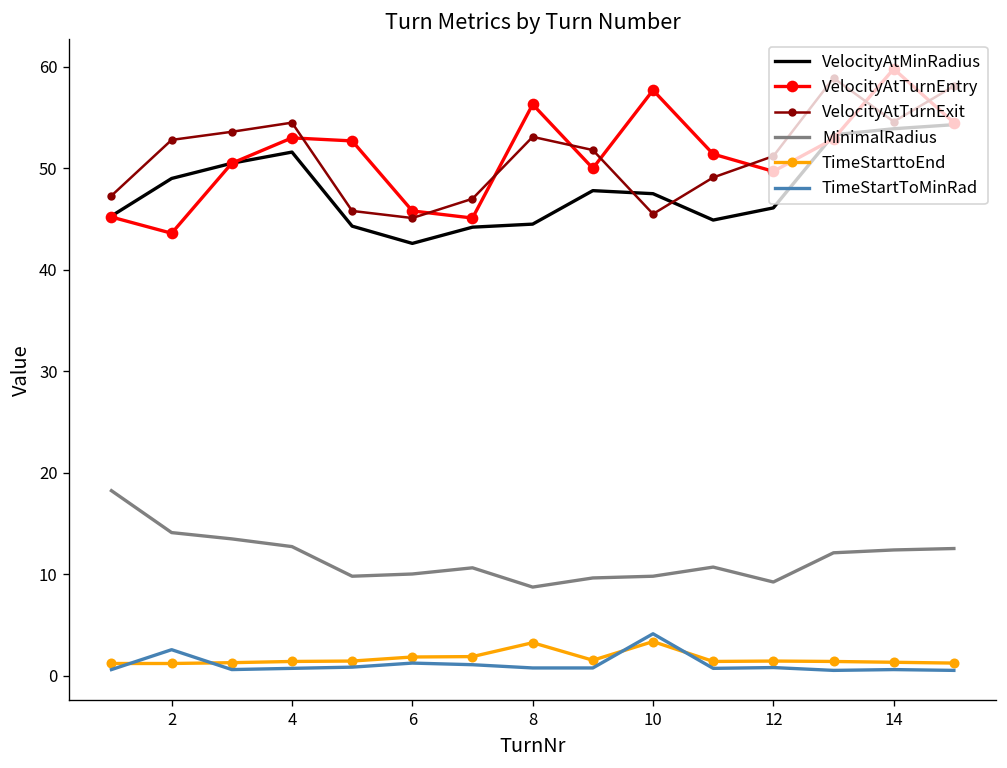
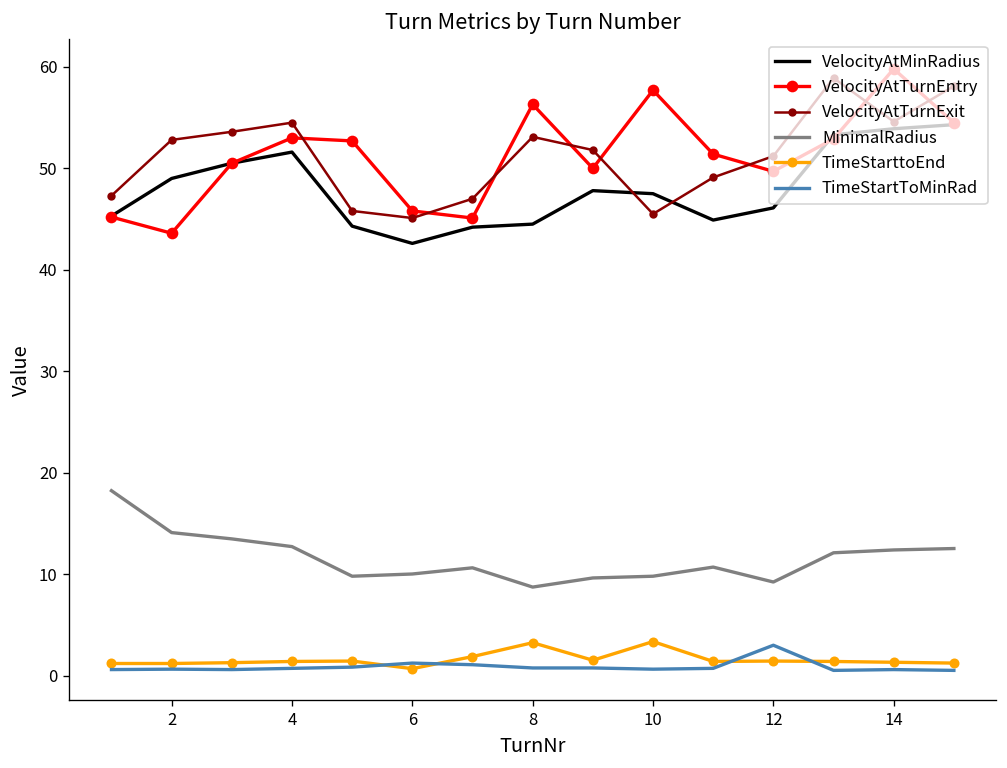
TimeStartToMinRad, 2: 3 -> 1
TimeStarttoEnd, 6: 2 -> 1
TimeStartToMinRad, 10: 4 -> 1
TimeStartToMinRad, 12: 1 -> 3
